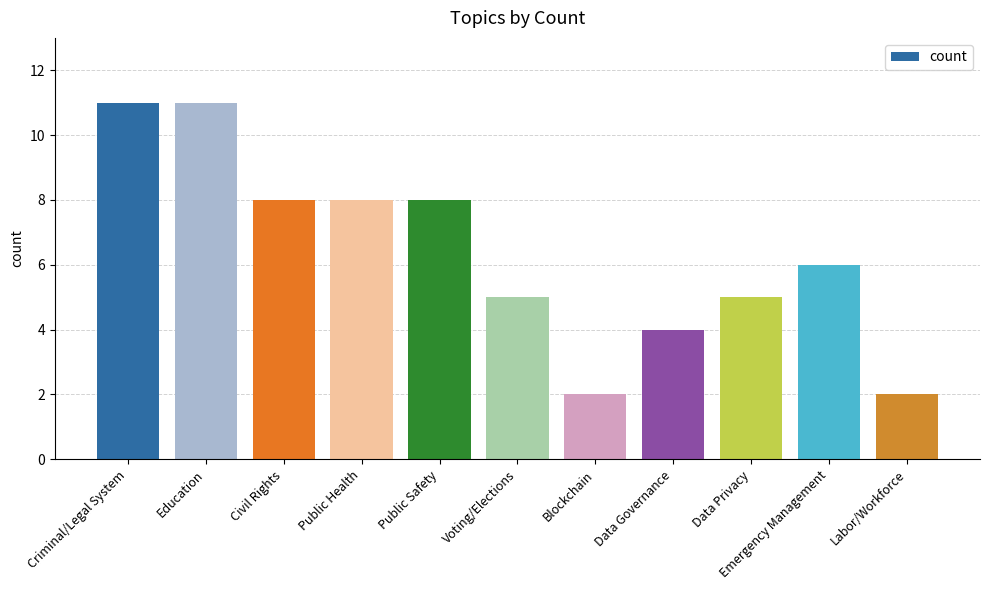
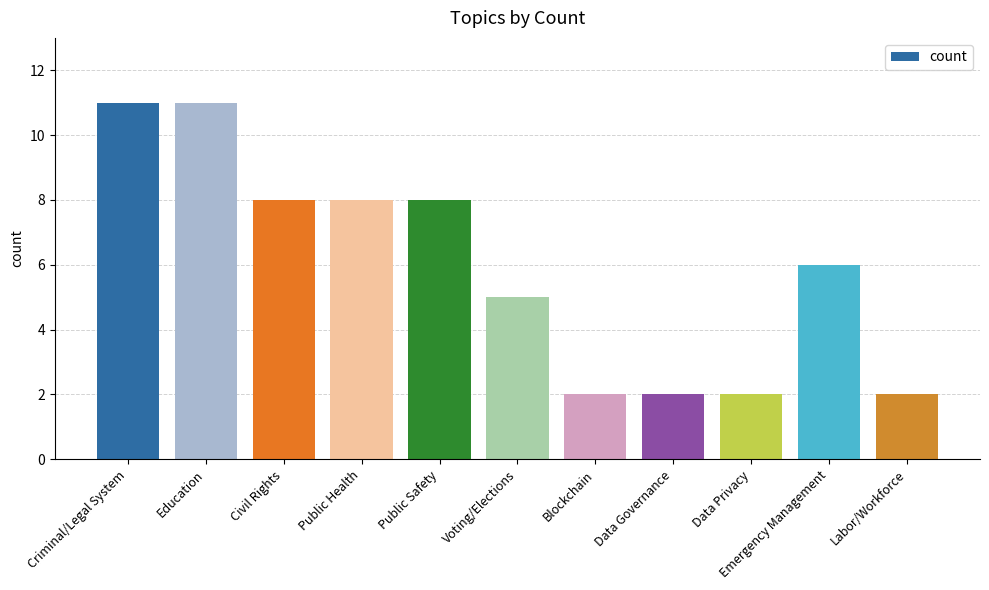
Data Governance: 4 -> 2
Data Privacy: 5 -> 2
